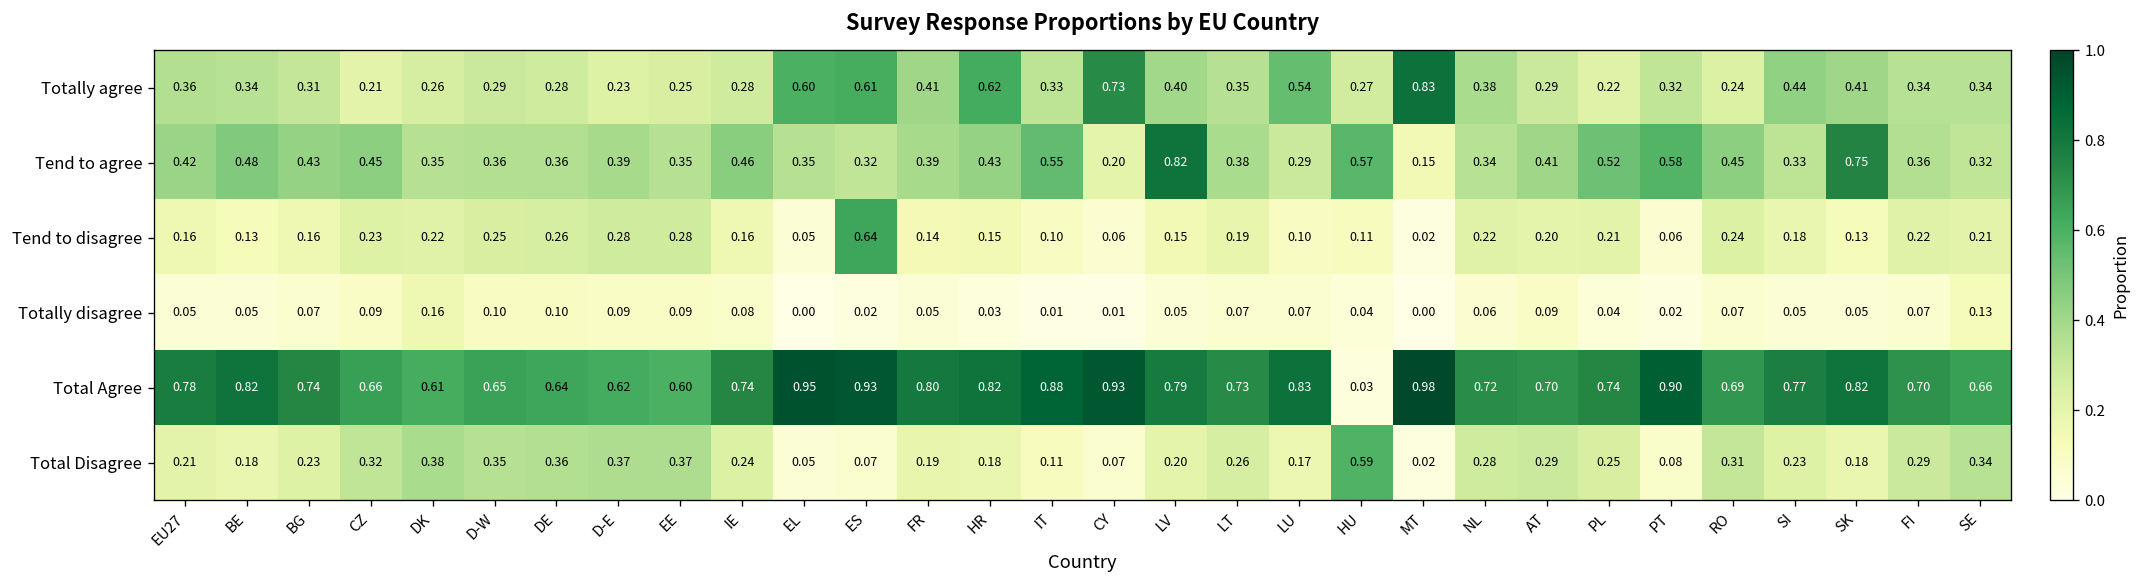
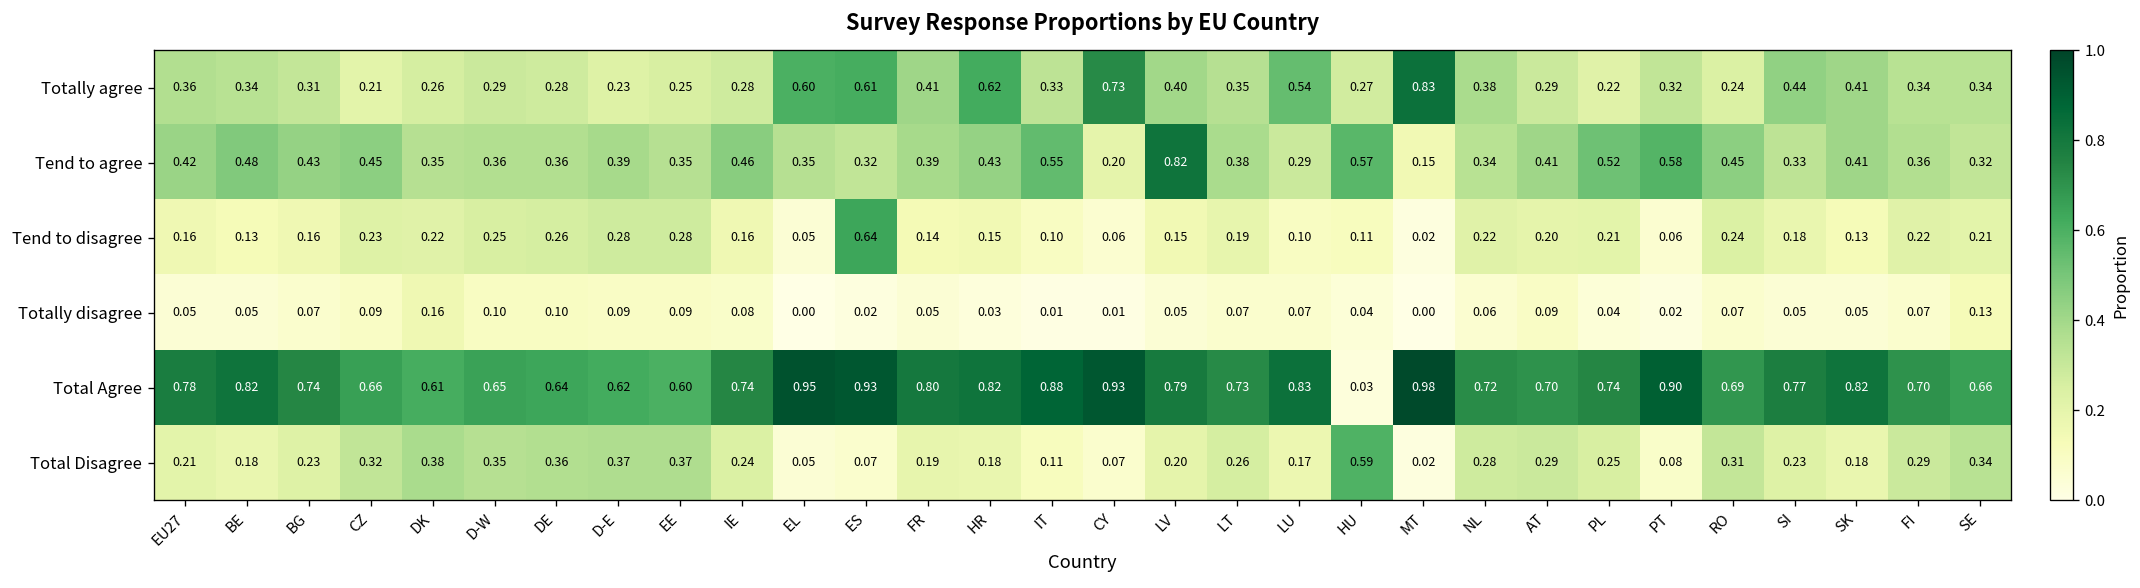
Tend to agree, SK: 0.75 -> 0.41
